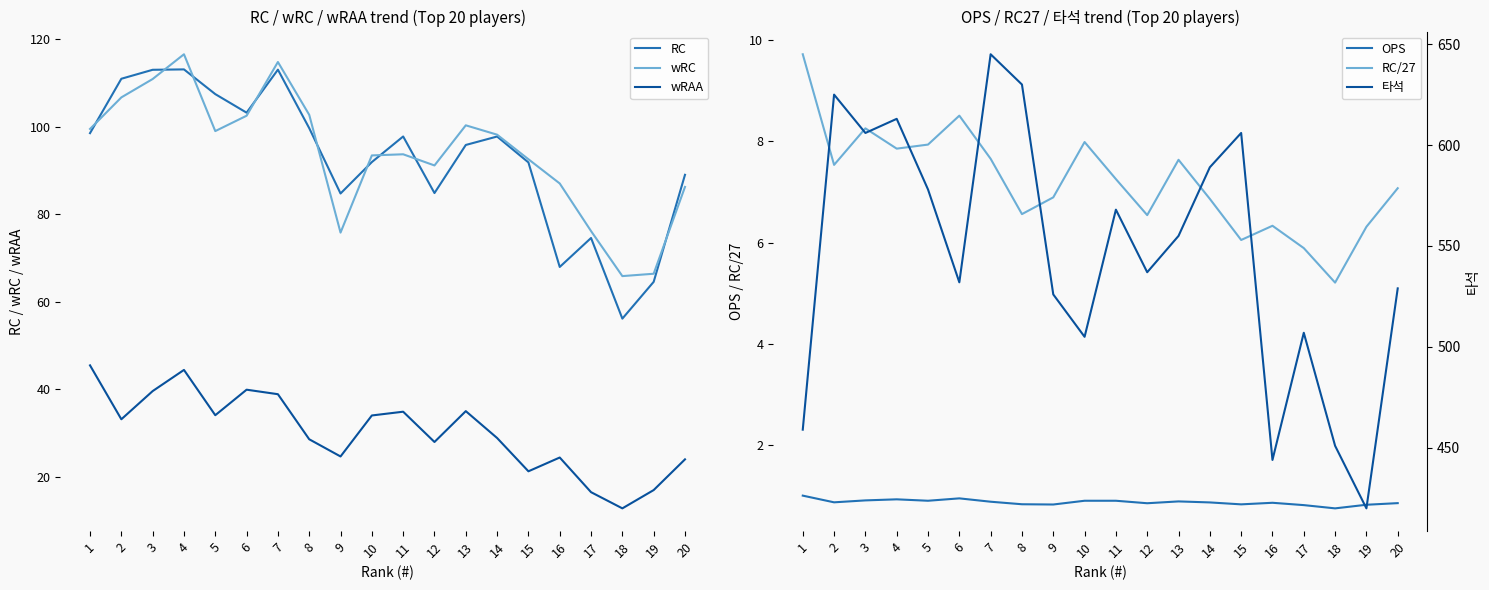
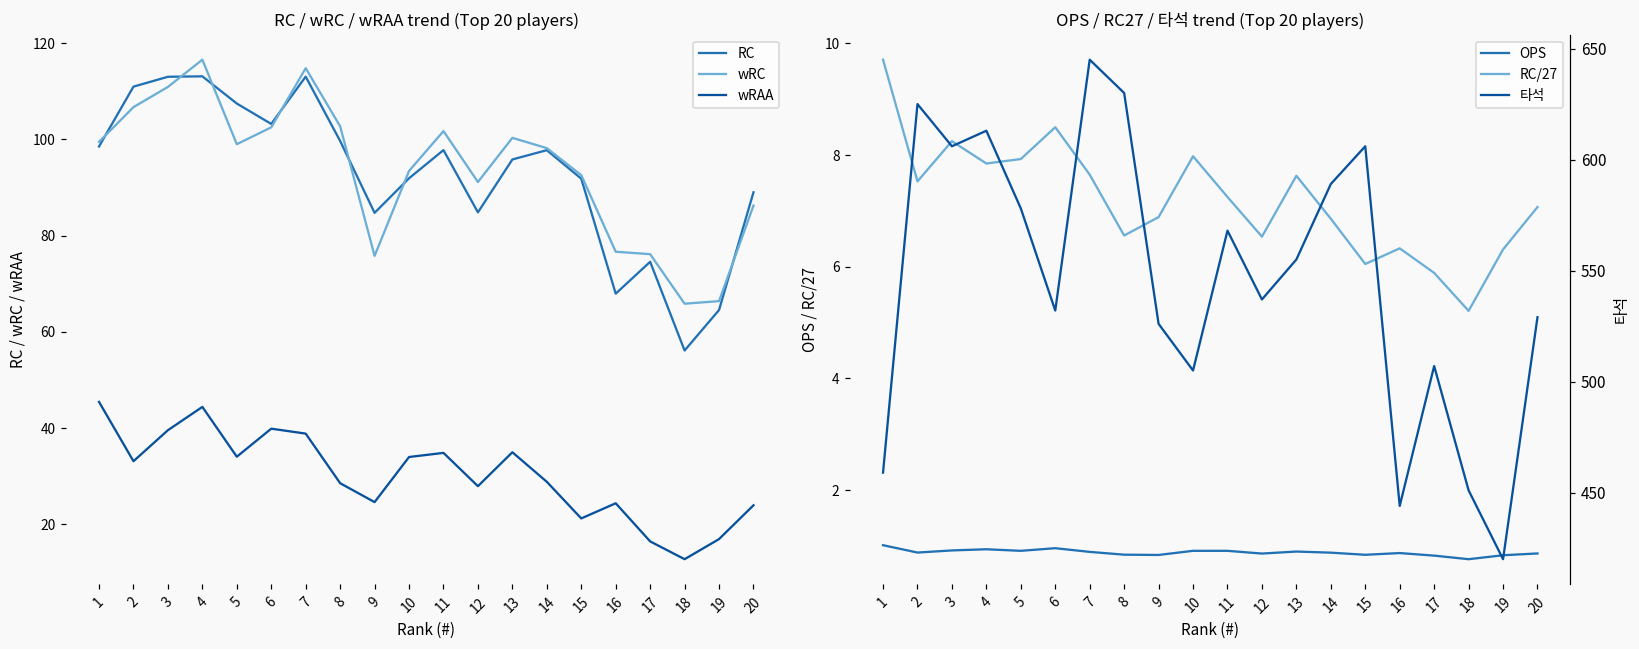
RC / wRC / wRAA trend (Top 20 players), wRC, 11: 94 -> 102
RC / wRC / wRAA trend (Top 20 players), wRC, 16: 87 -> 77
